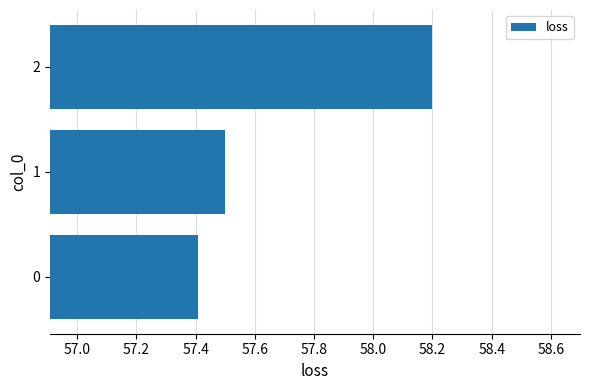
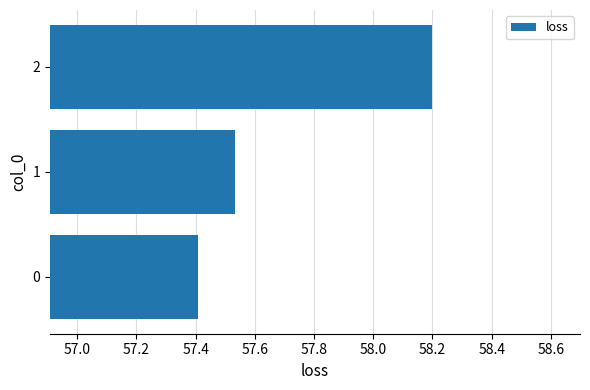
1: 57.50 -> 57.53
